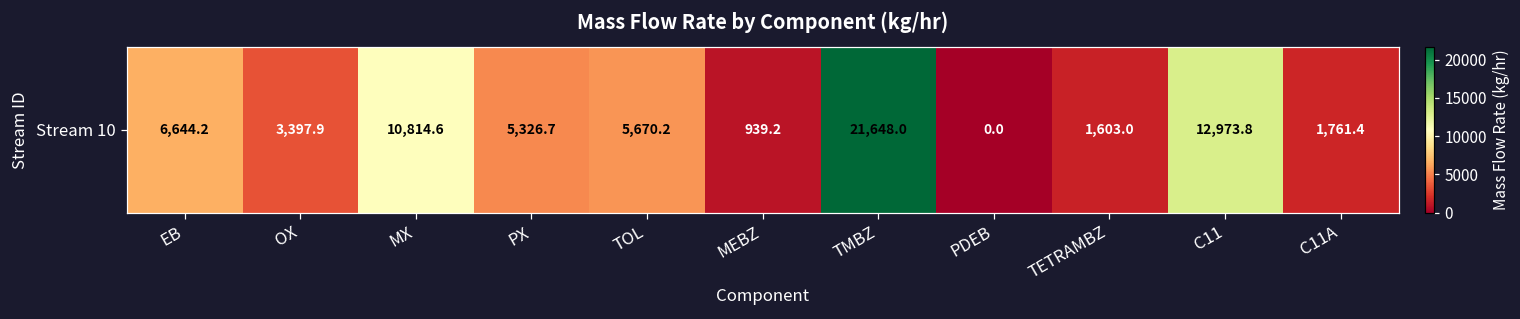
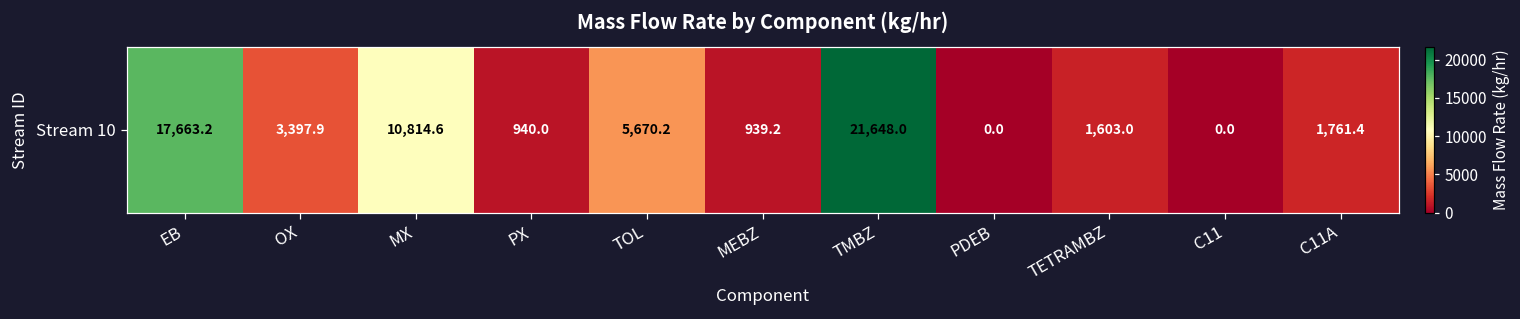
Stream 10, EB: 6,644.2 -> 17,663.2
Stream 10, PX: 5,326.7 -> 940.0
Stream 10, C11: 12,973.8 -> 0.0
